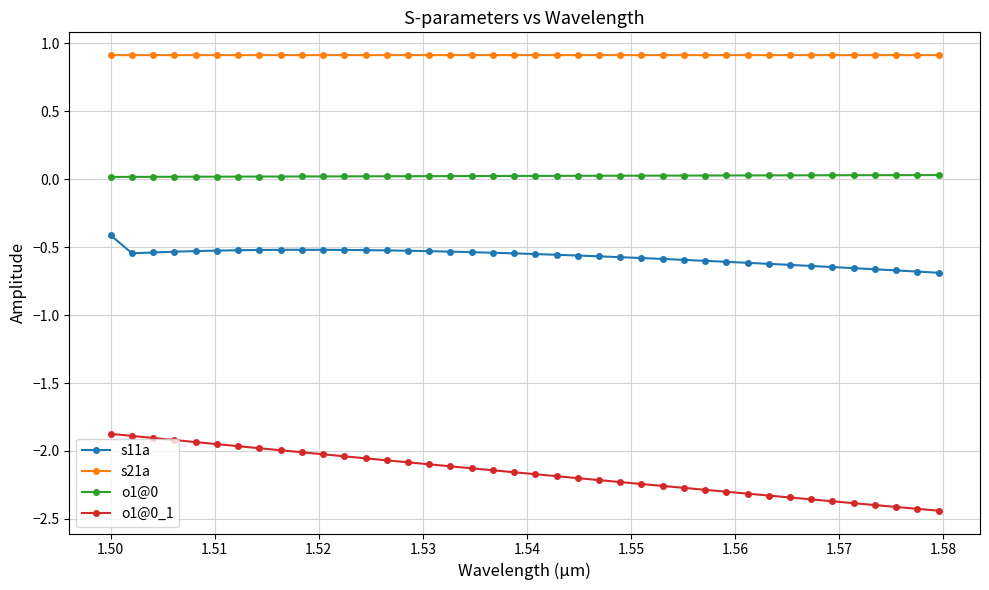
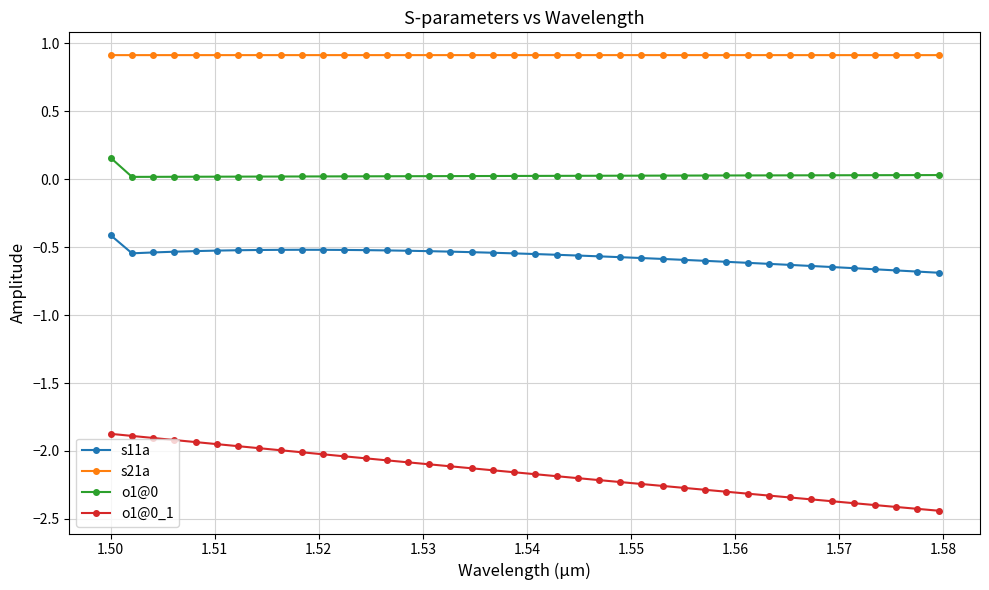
o1@0, 1.50: 0.02 -> 0.16
